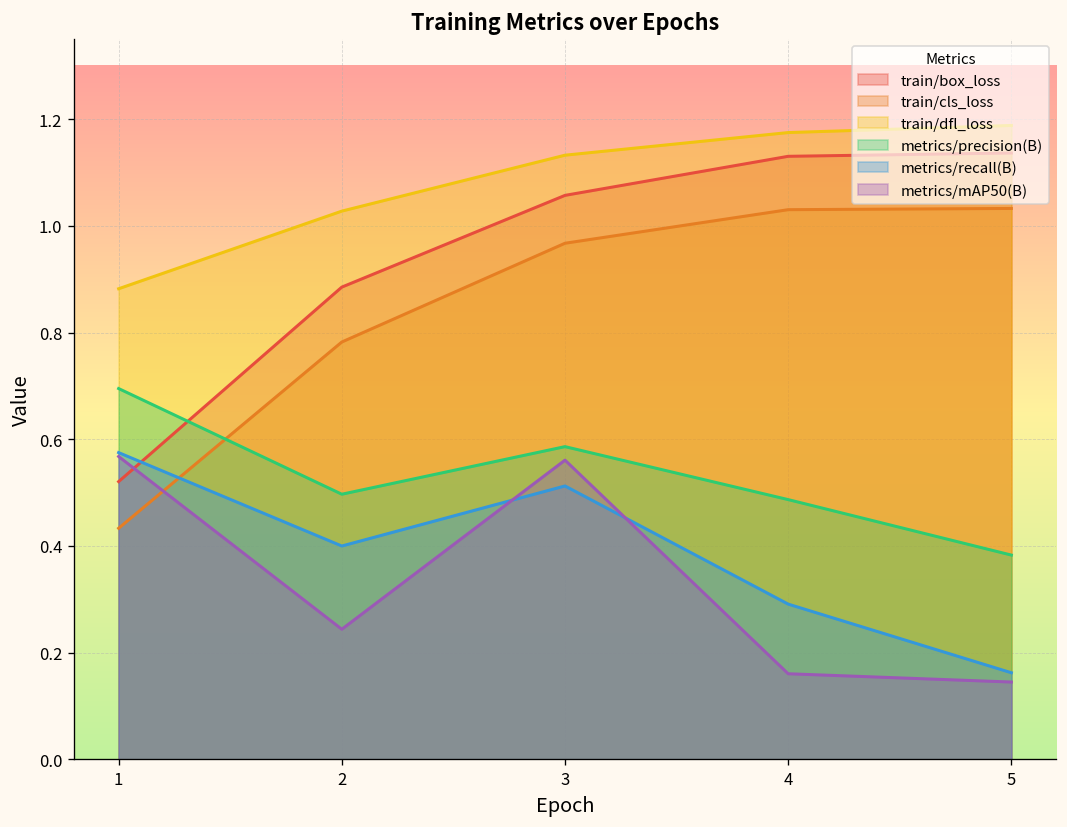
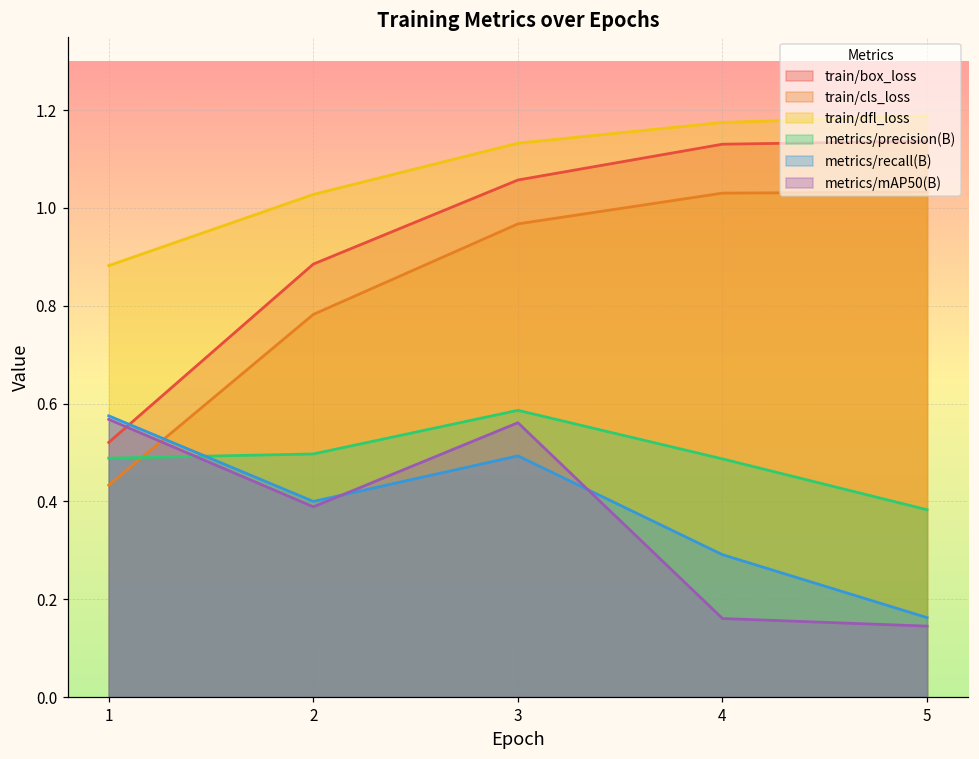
metrics/precision(B), 1: 0.70 -> 0.49
metrics/mAP50(B), 2: 0.24 -> 0.39
metrics/recall(B), 3: 0.51 -> 0.49
